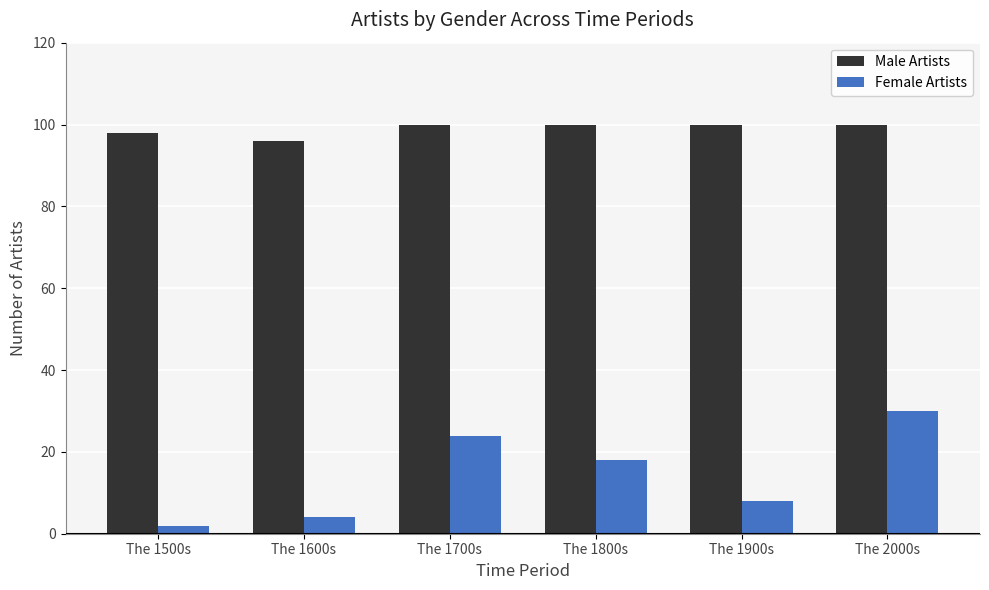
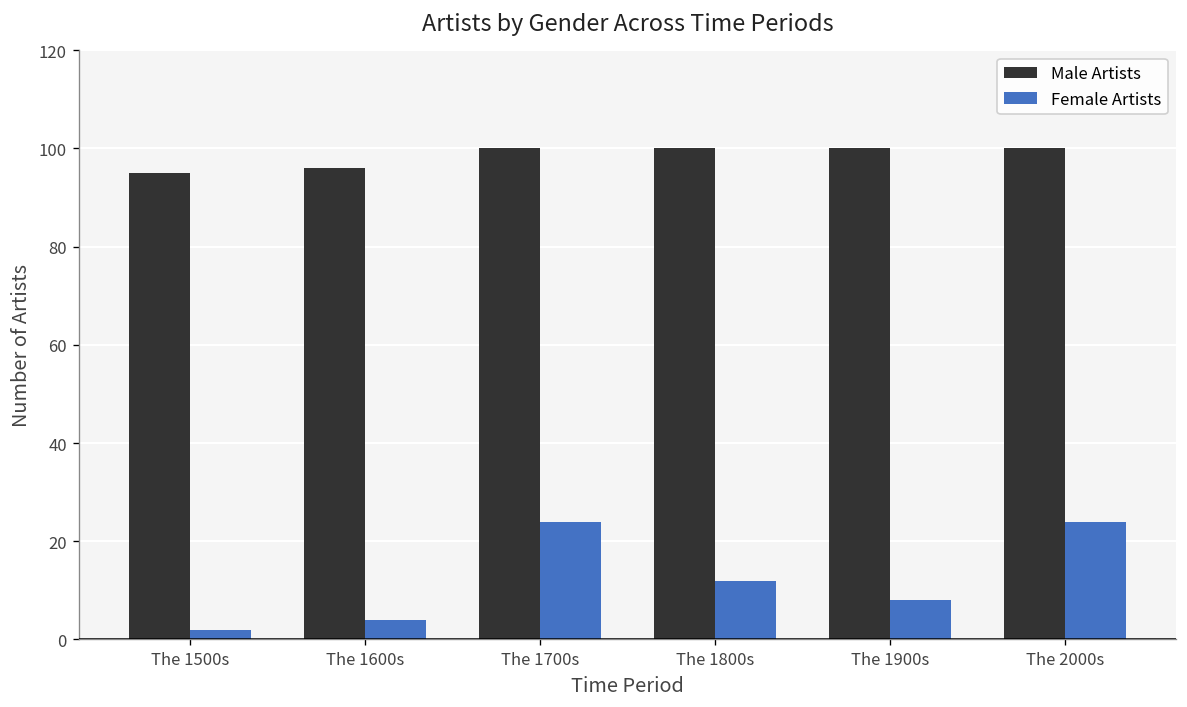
Male Artists, The 1500s: 98 -> 95
Female Artists, The 1800s: 18 -> 12
Female Artists, The 2000s: 30 -> 24
